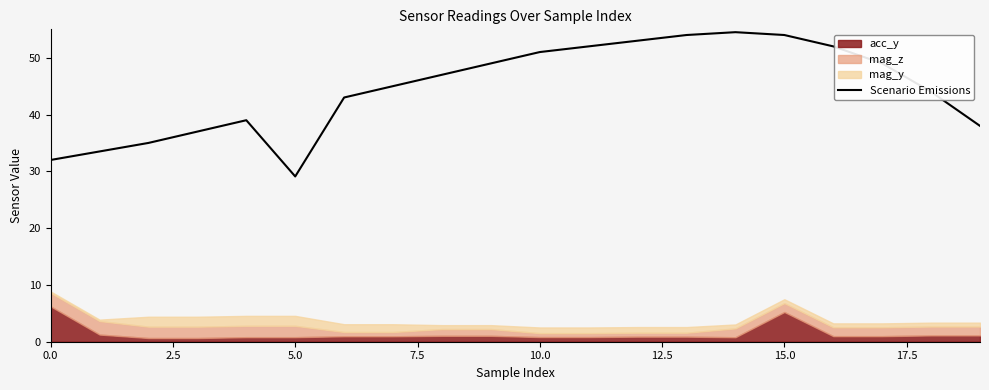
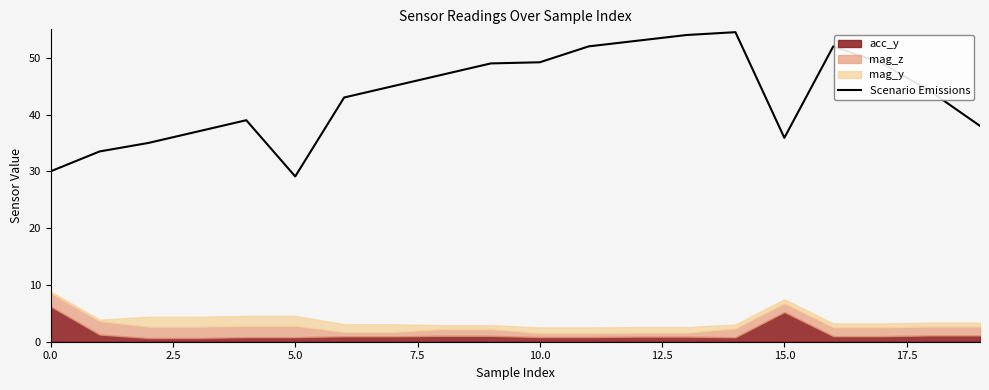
Scenario Emissions, 0.0: 32 -> 30
Scenario Emissions, 10.0: 51 -> 49
Scenario Emissions, 15.0: 54 -> 36
